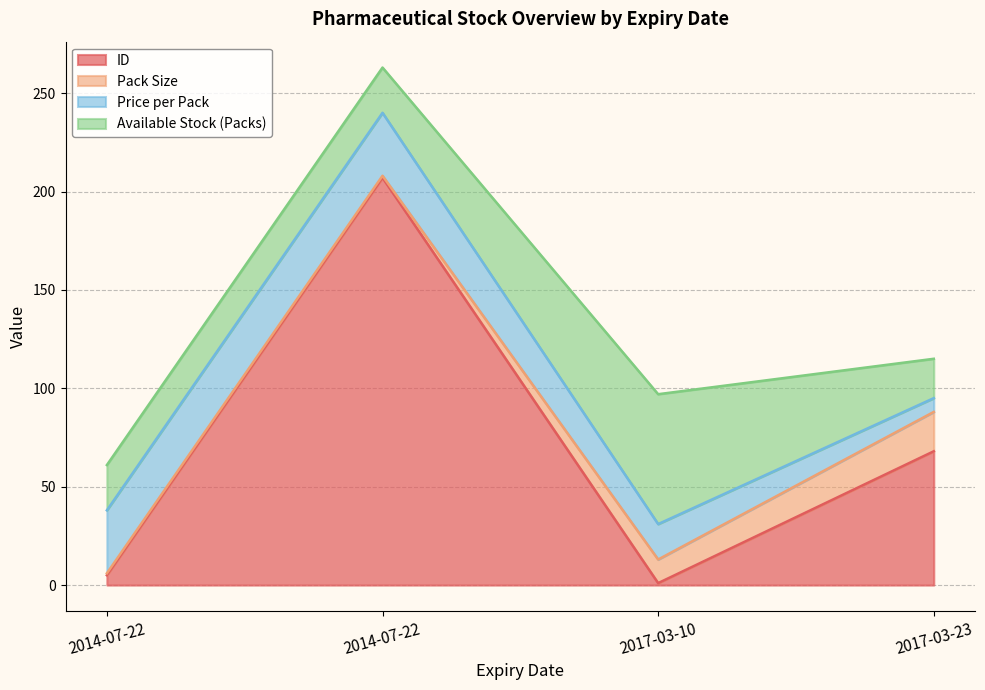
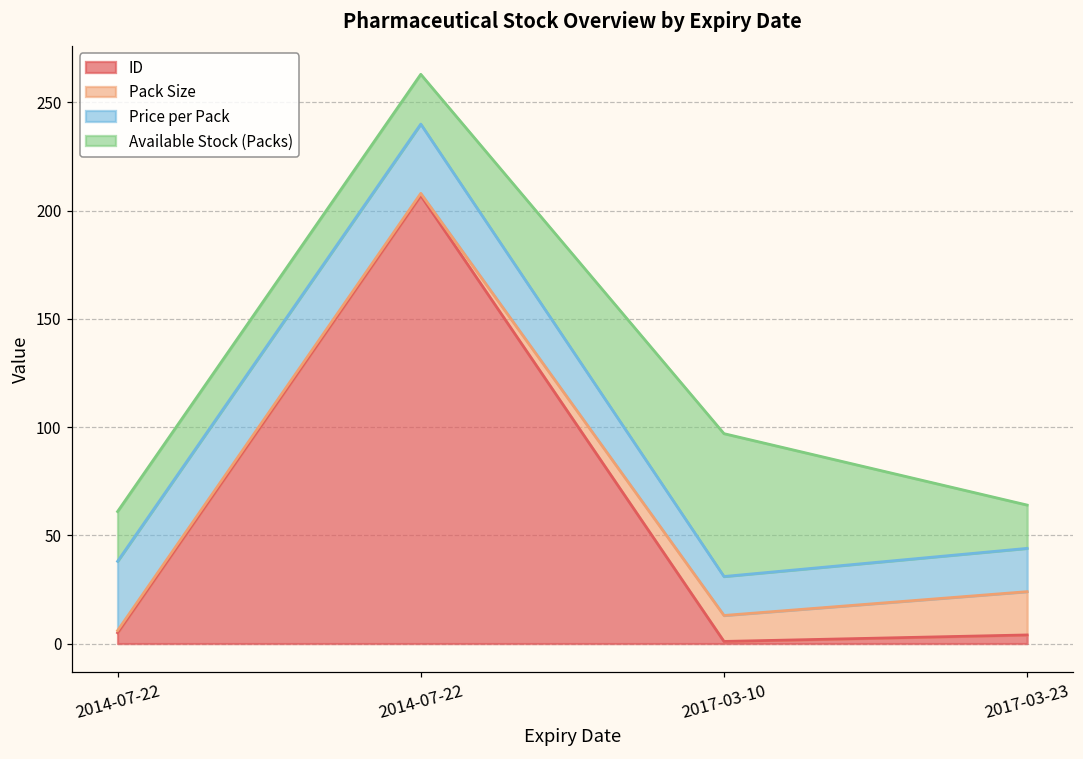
ID, 2017-03-23: 68 -> 4
Price per Pack, 2017-03-23: 7 -> 20
